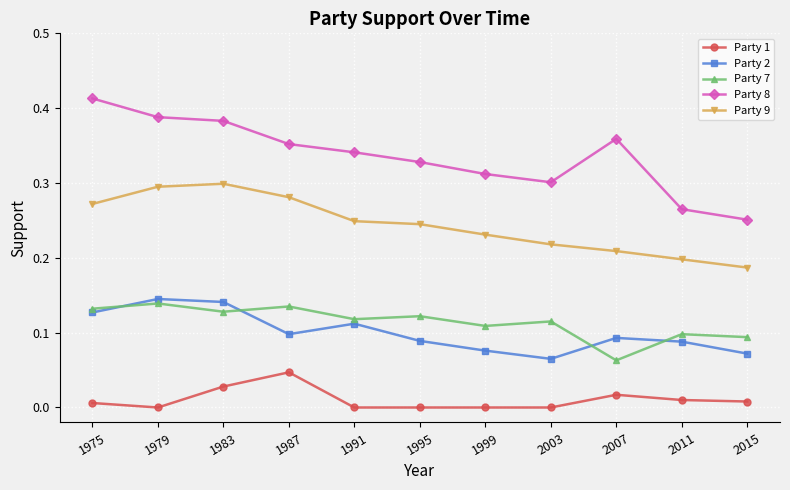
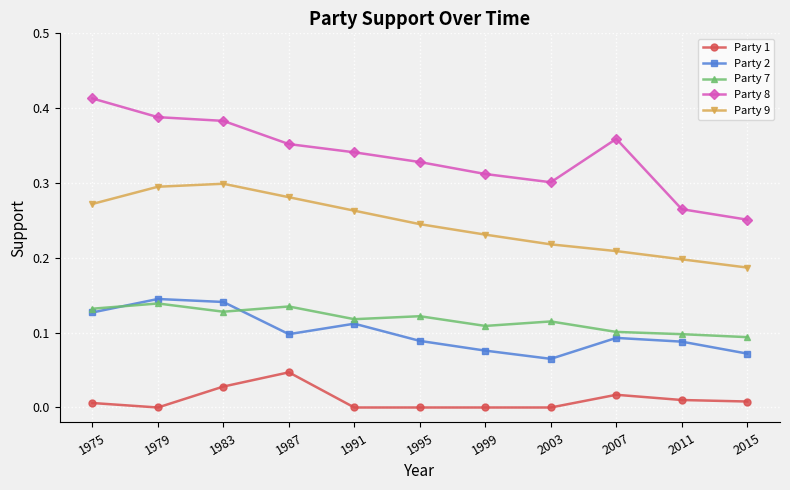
Party 9, 1991: 0.25 -> 0.26
Party 7, 2007: 0.06 -> 0.10
